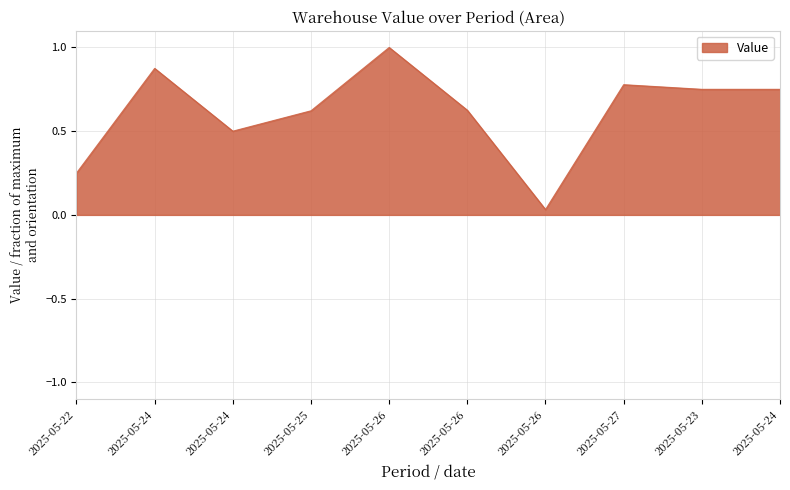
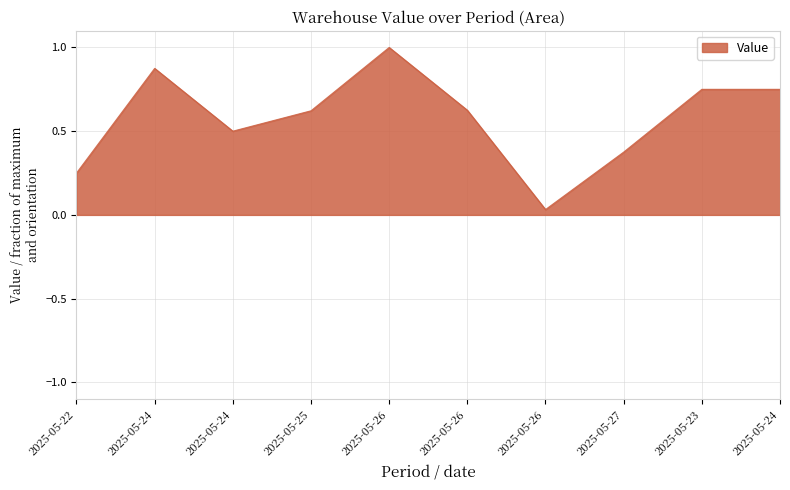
2025-05-27: 0.78 -> 0.38
